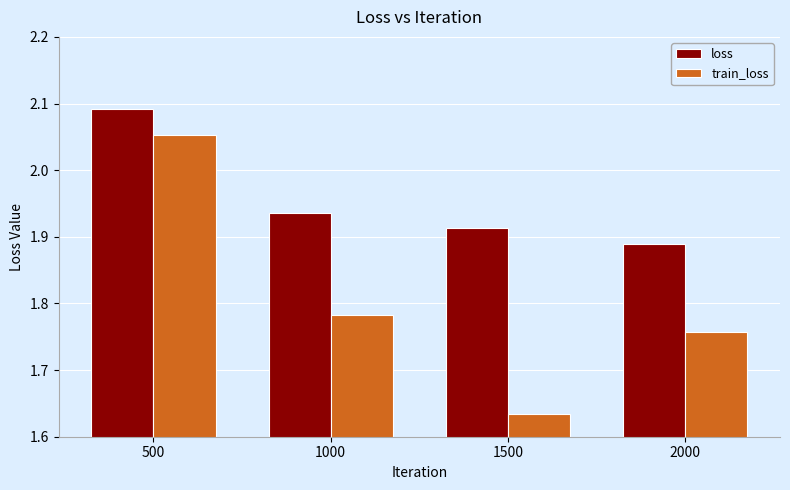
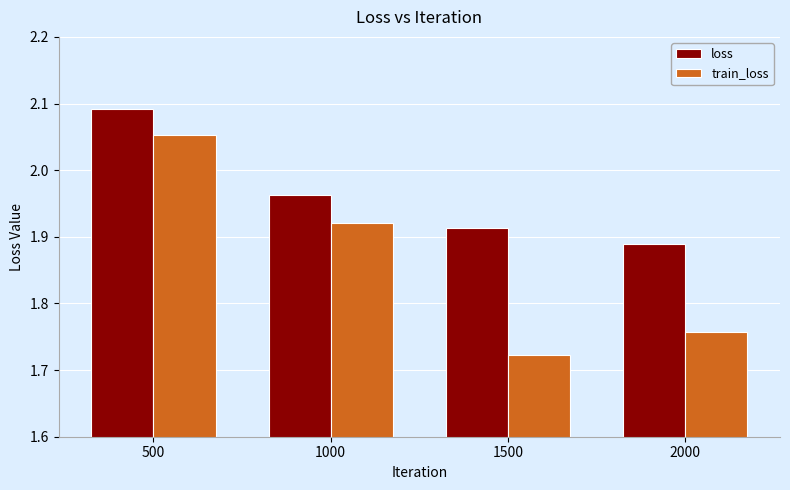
loss, 1000: 1.94 -> 1.96
train_loss, 1000: 1.78 -> 1.92
train_loss, 1500: 1.63 -> 1.72
